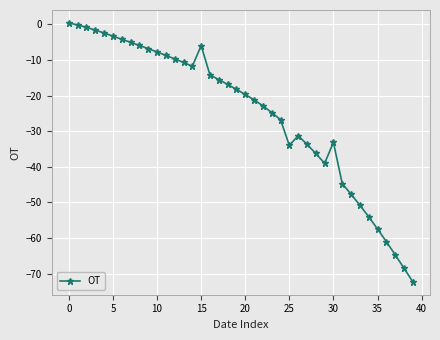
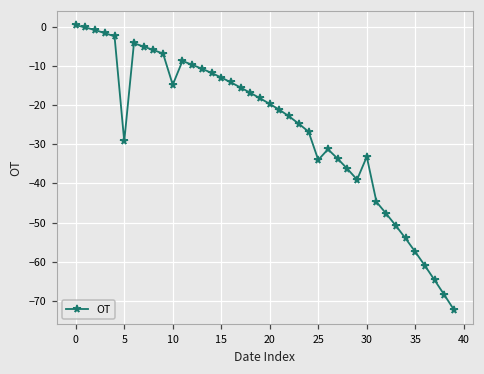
5: -3 -> -29
10: -8 -> -15
15: -6 -> -13
